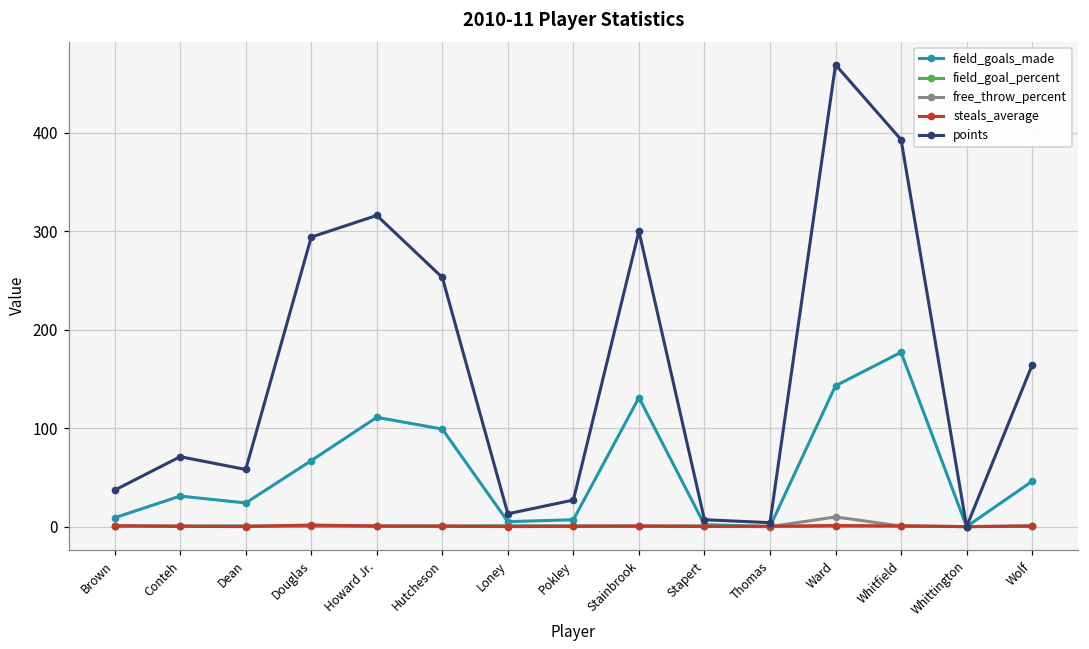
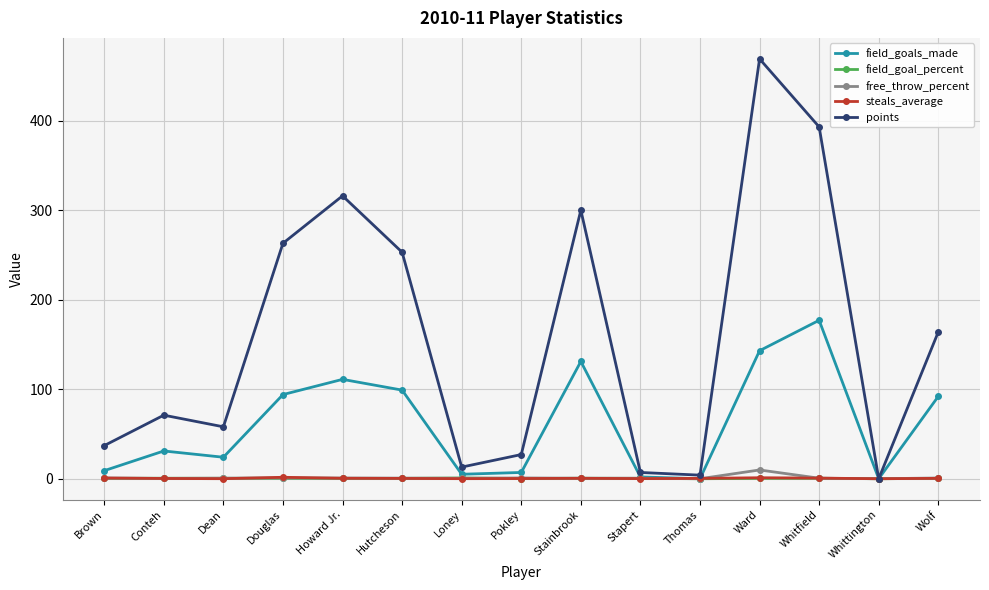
field_goals_made, Douglas: 70 -> 90
points, Douglas: 290 -> 260
field_goals_made, Wolf: 50 -> 90
